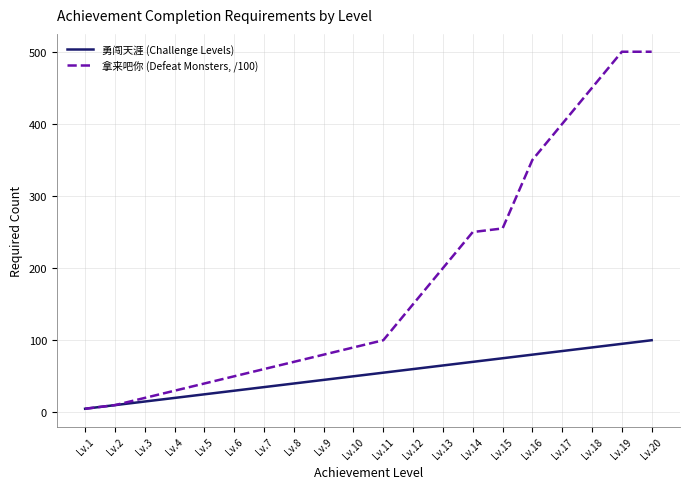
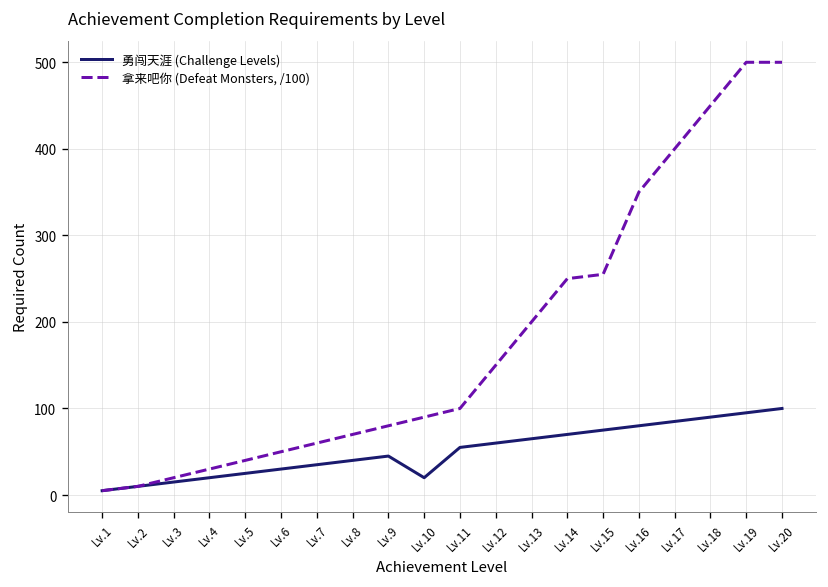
勇闯天涯 (Challenge Levels), Lv.10: 50 -> 20
